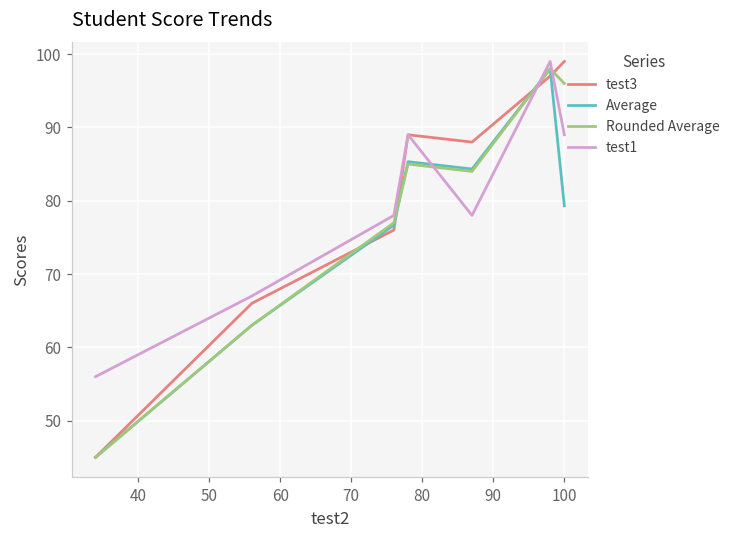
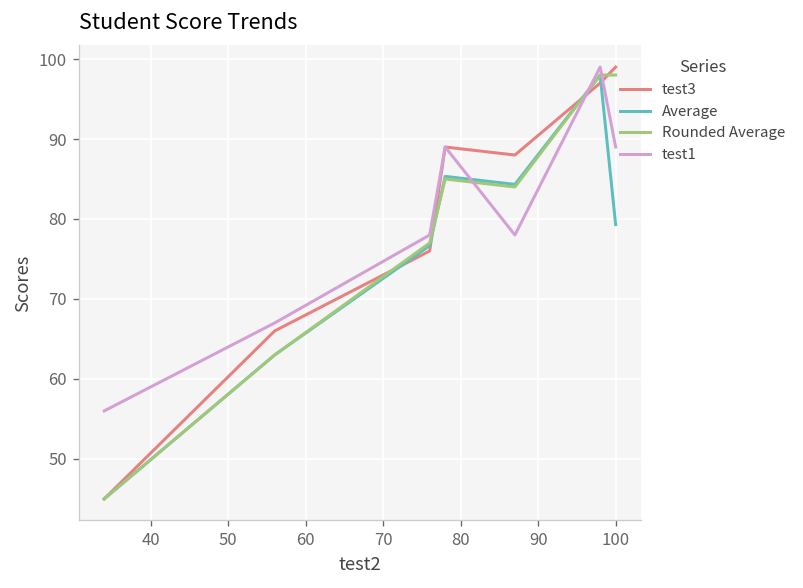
Rounded Average, 100: 96 -> 98
